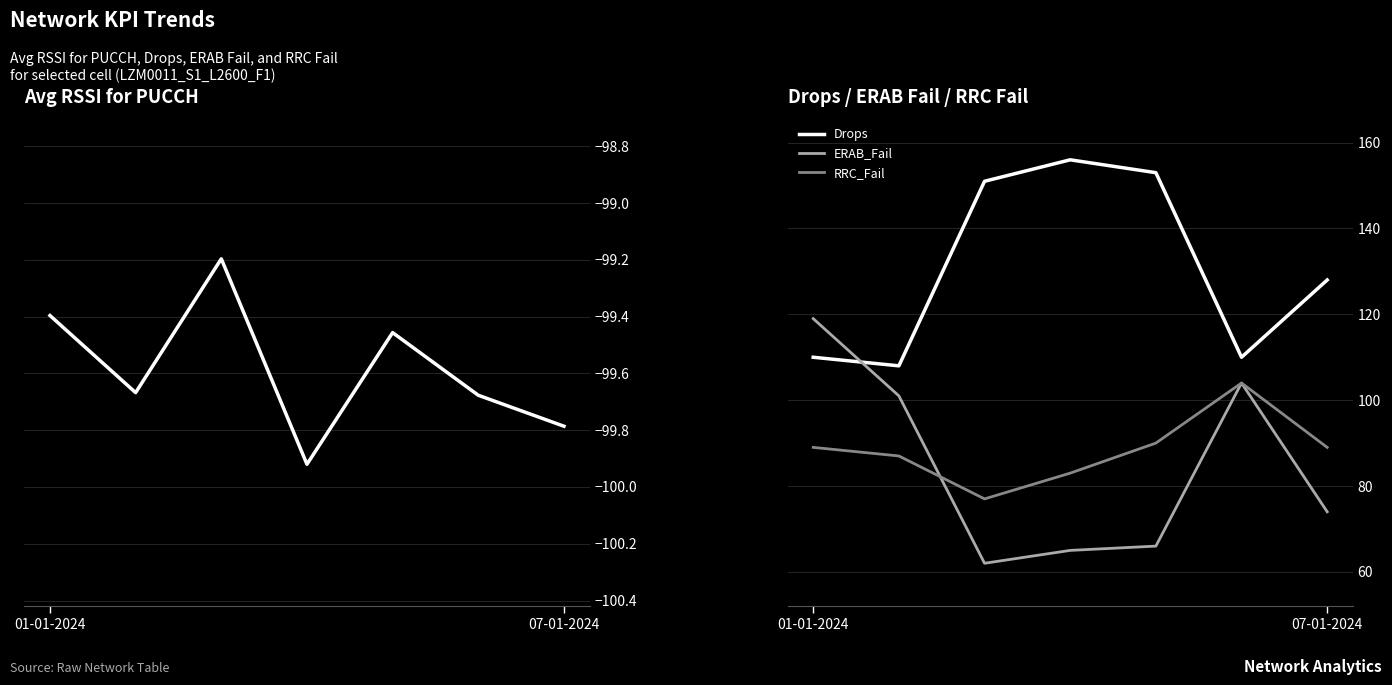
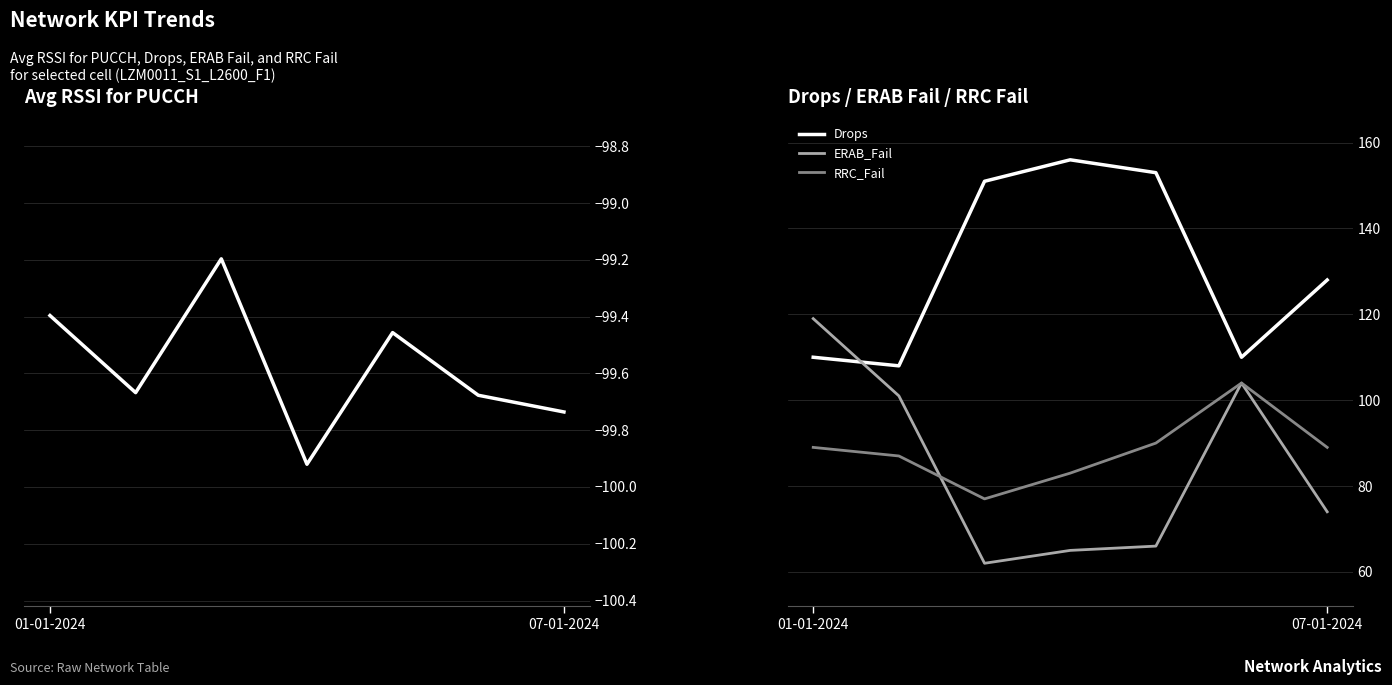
Avg RSSI for PUCCH, 07-01-2024: -99.79 -> -99.74
